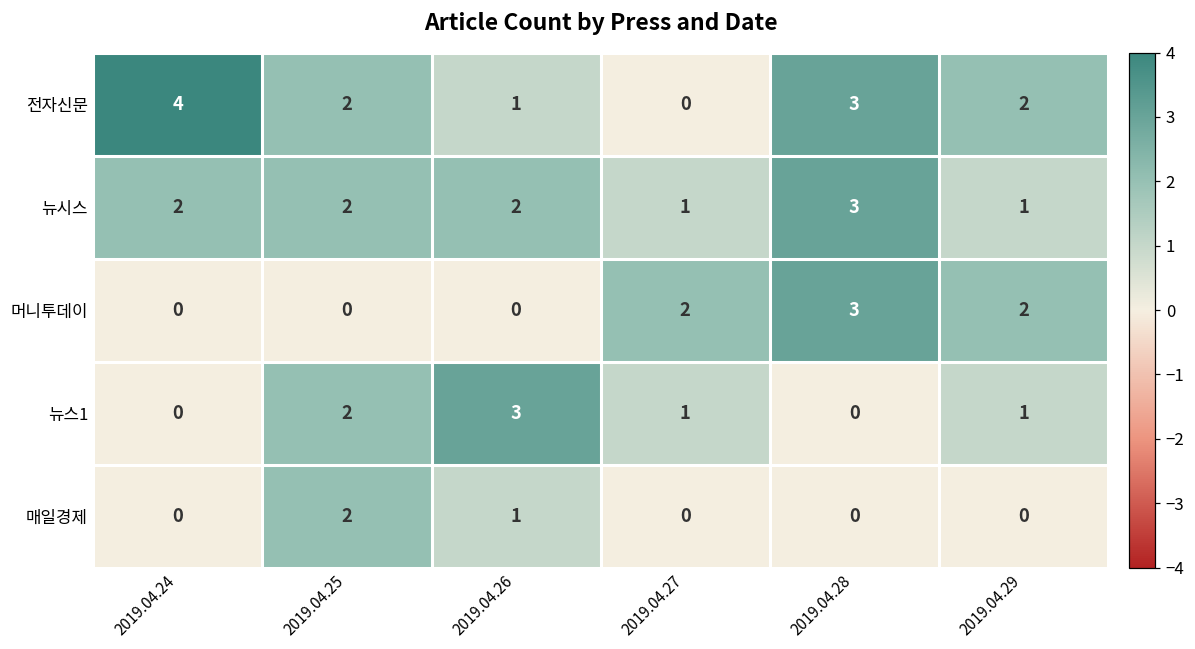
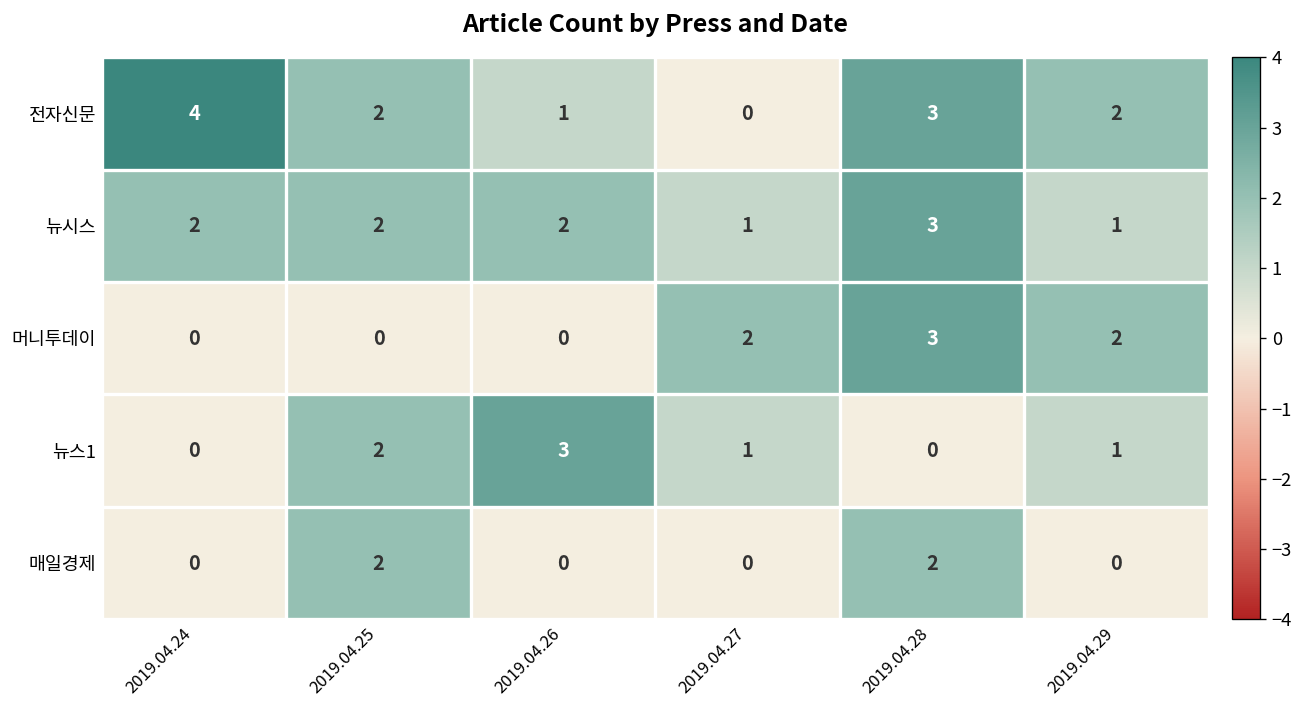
매일경제, 2019.04.26: 1 -> 0
매일경제, 2019.04.28: 0 -> 2
